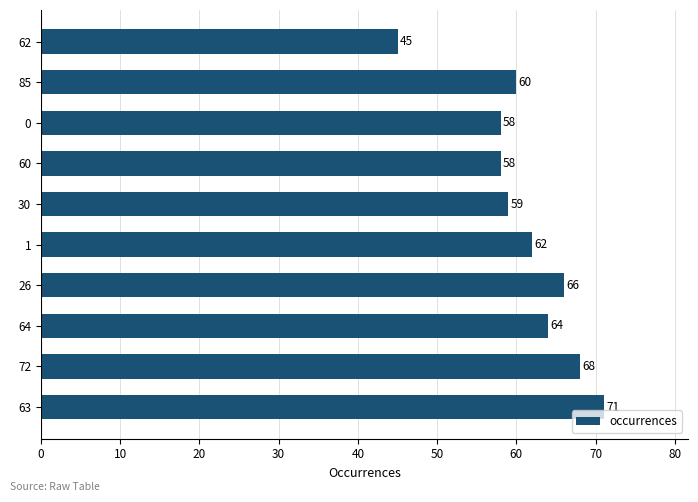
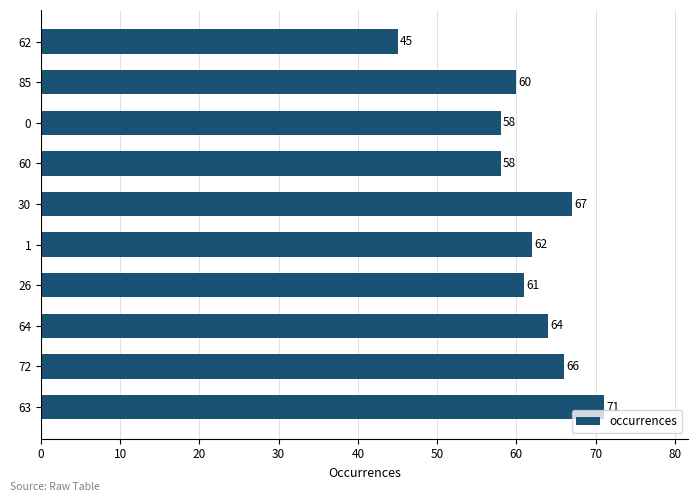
30: 59 -> 67
26: 66 -> 61
72: 68 -> 66
